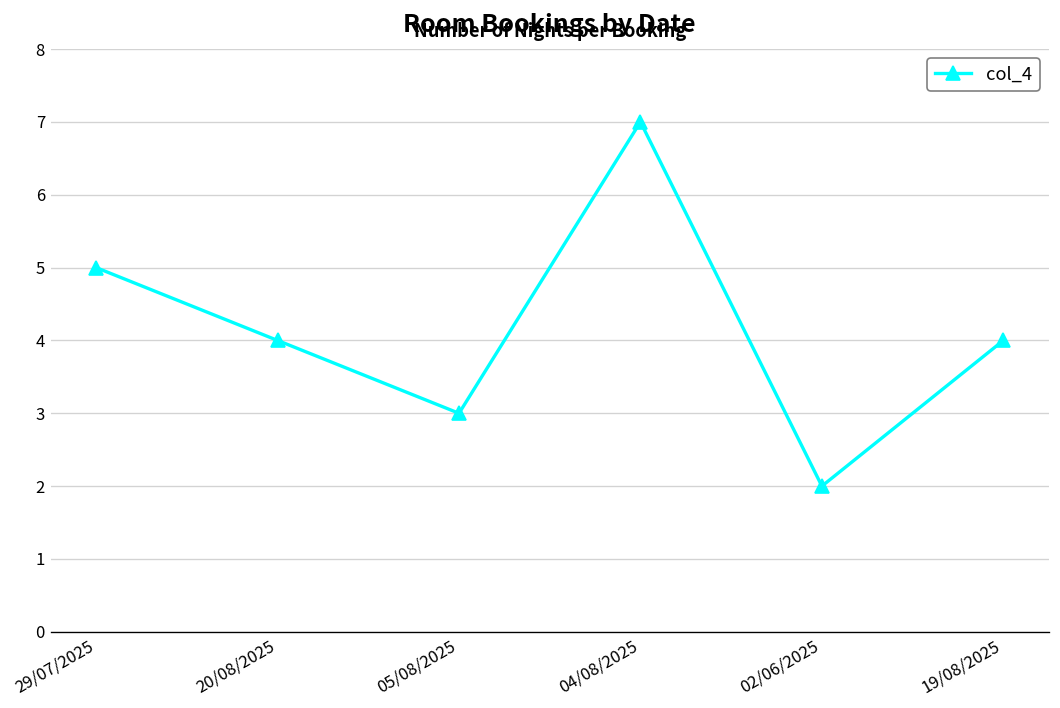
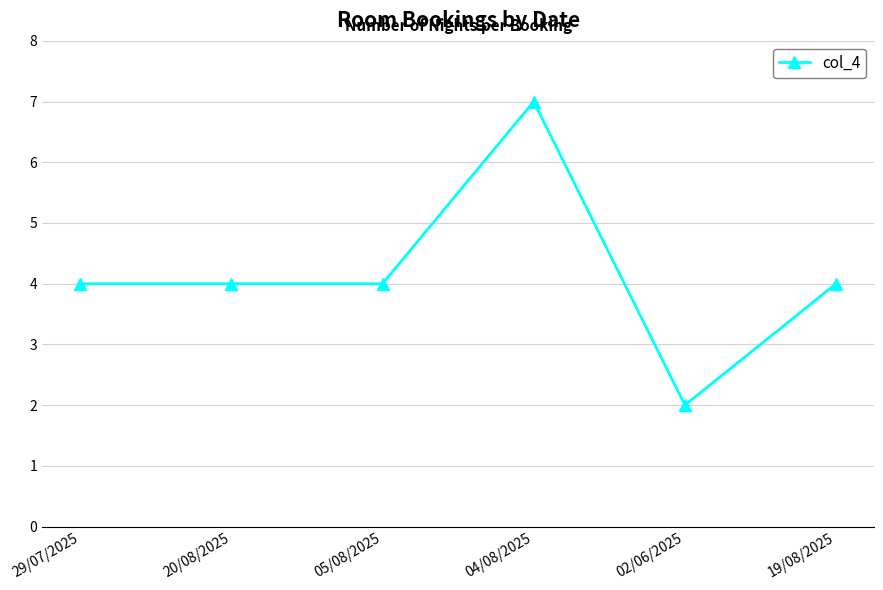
29/07/2025: 5 -> 4
05/08/2025: 3 -> 4
